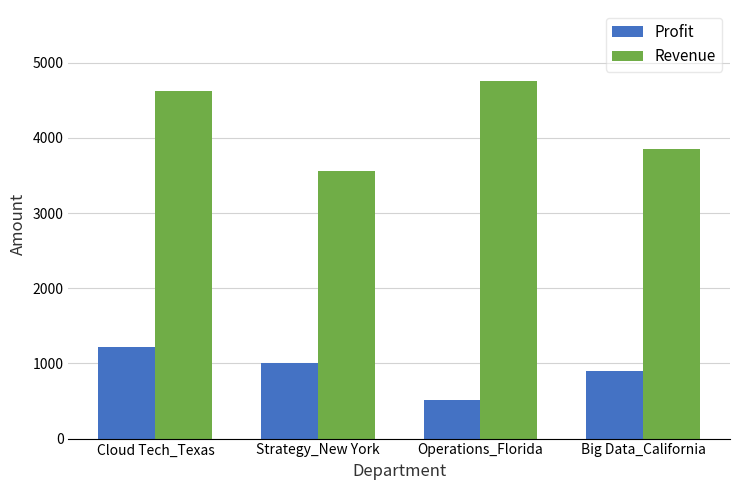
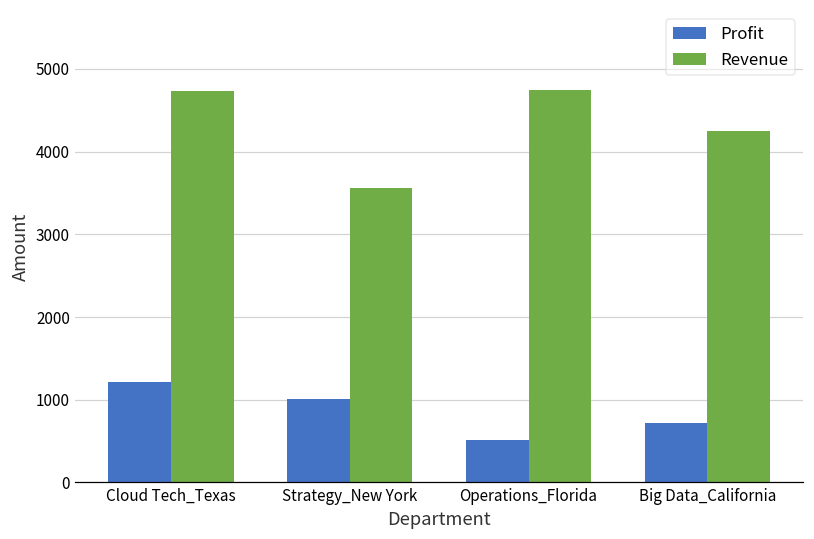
Revenue, Cloud Tech_Texas: 4600 -> 4700
Profit, Big Data_California: 900 -> 700
Revenue, Big Data_California: 3900 -> 4300
